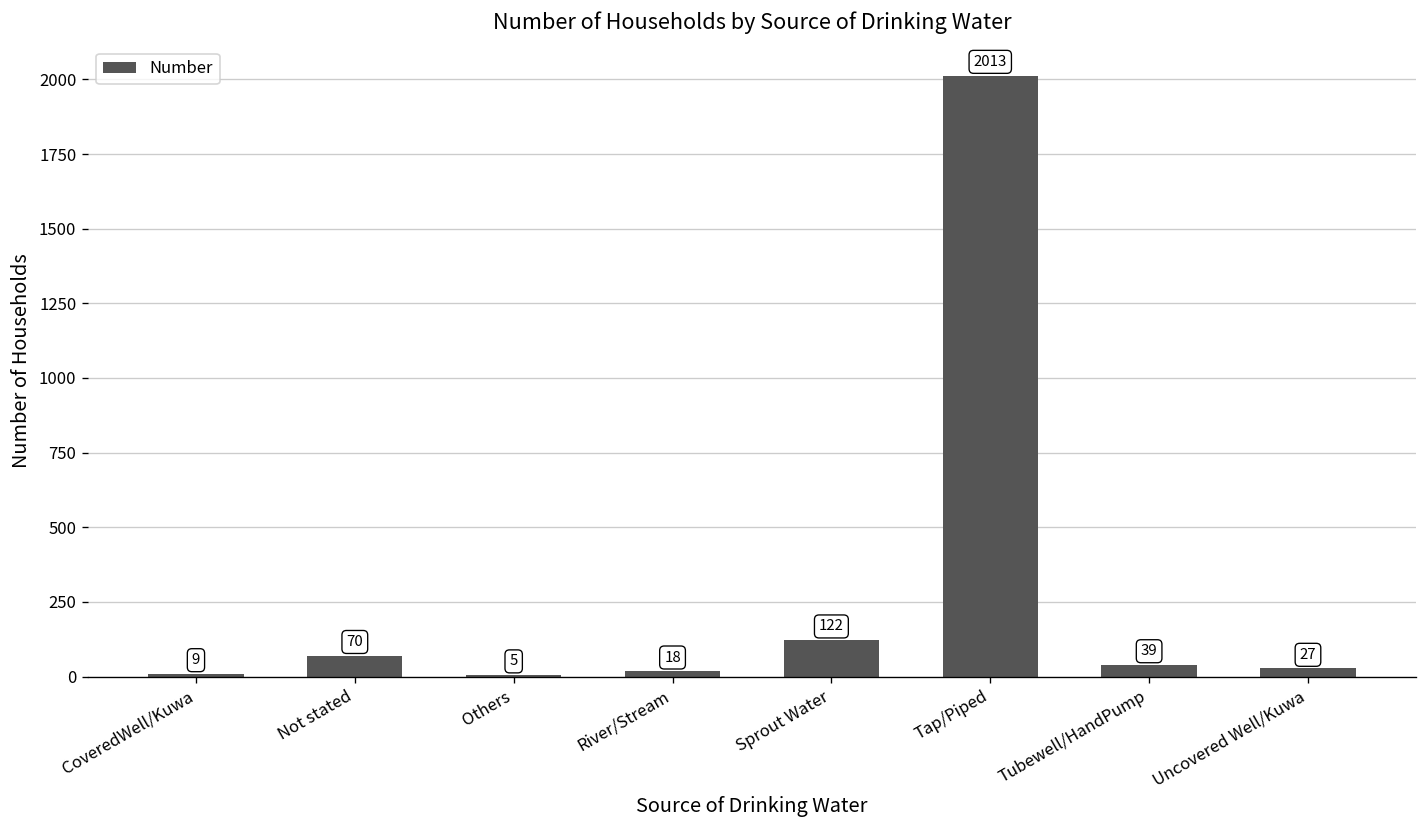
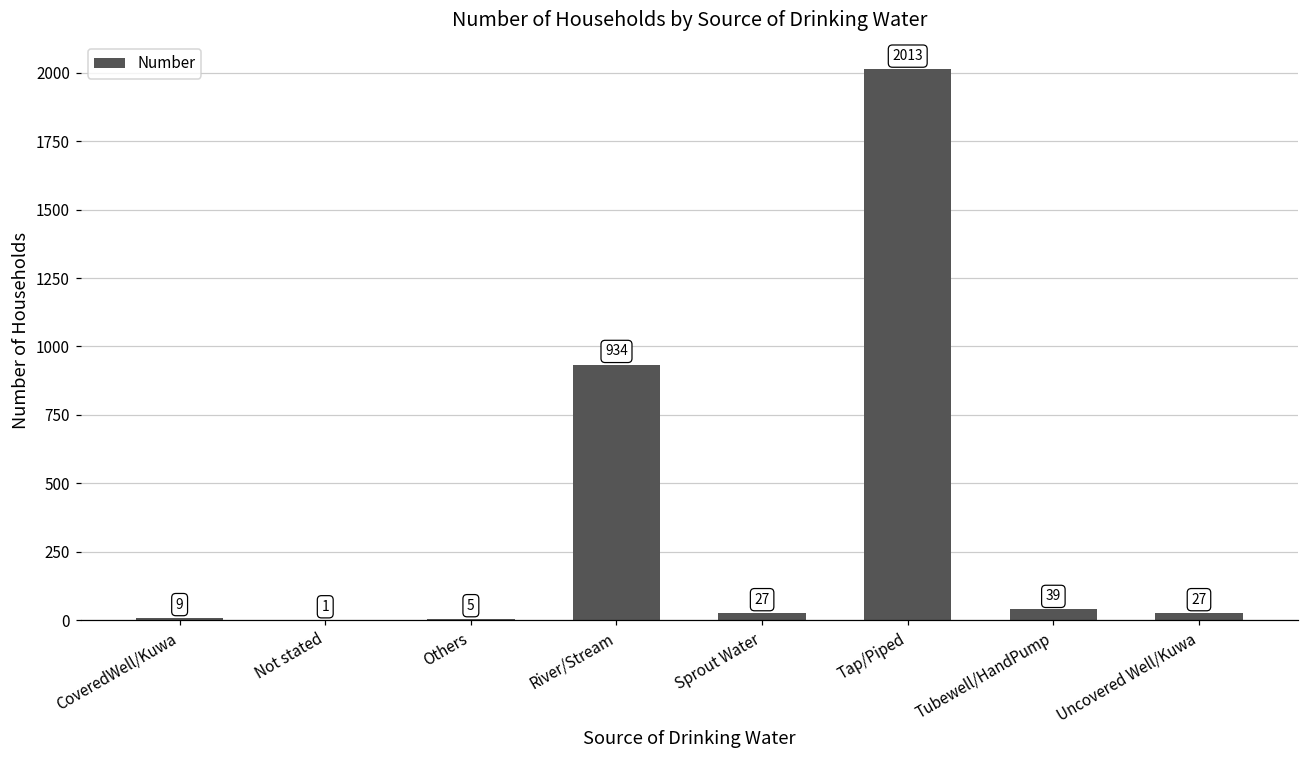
Not stated: 70 -> 1
River/Stream: 18 -> 934
Sprout Water: 122 -> 27
